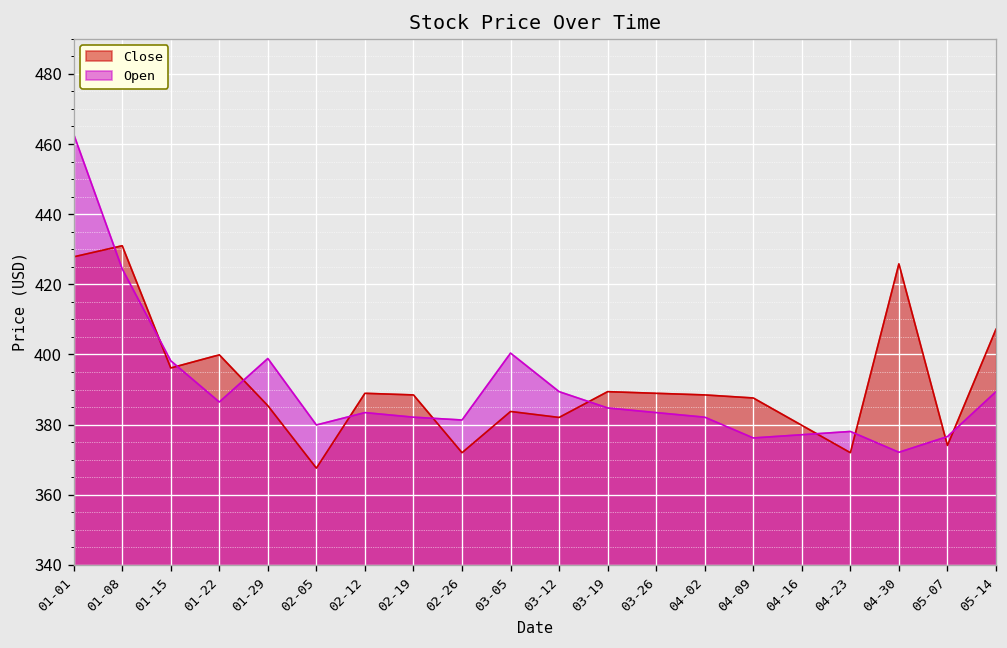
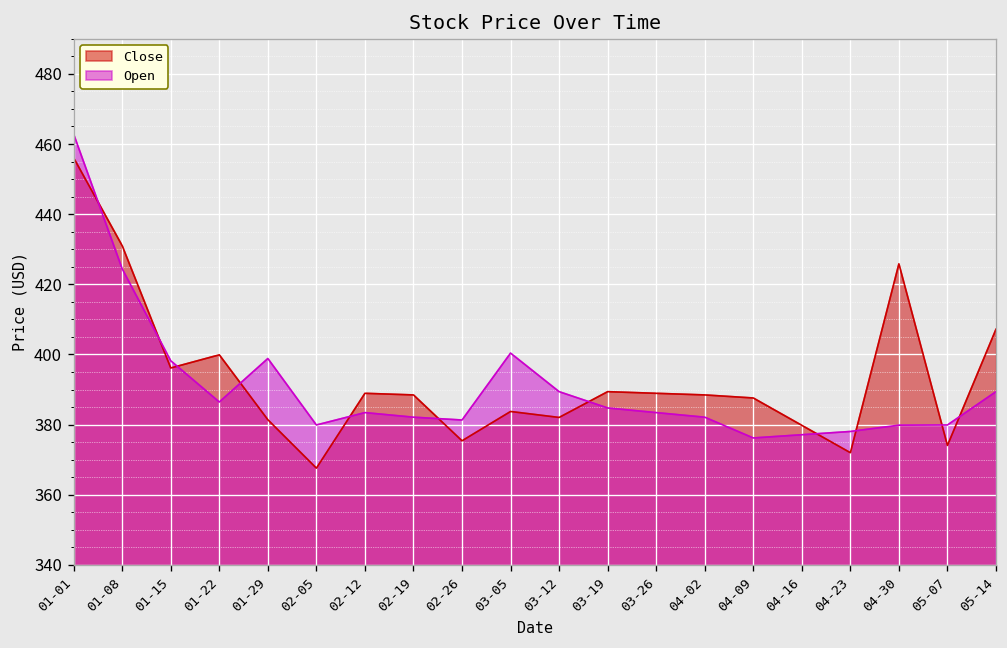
Close, 01-01: 428 -> 456
Close, 01-29: 385 -> 381
Close, 02-26: 372 -> 375
Open, 04-30: 372 -> 380
Open, 05-07: 377 -> 380
